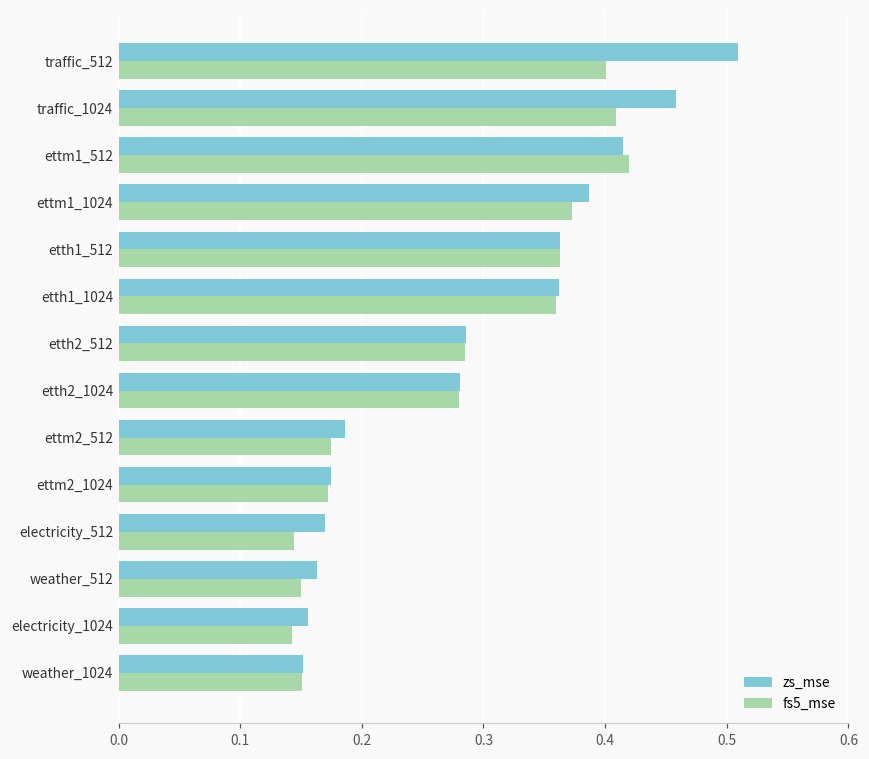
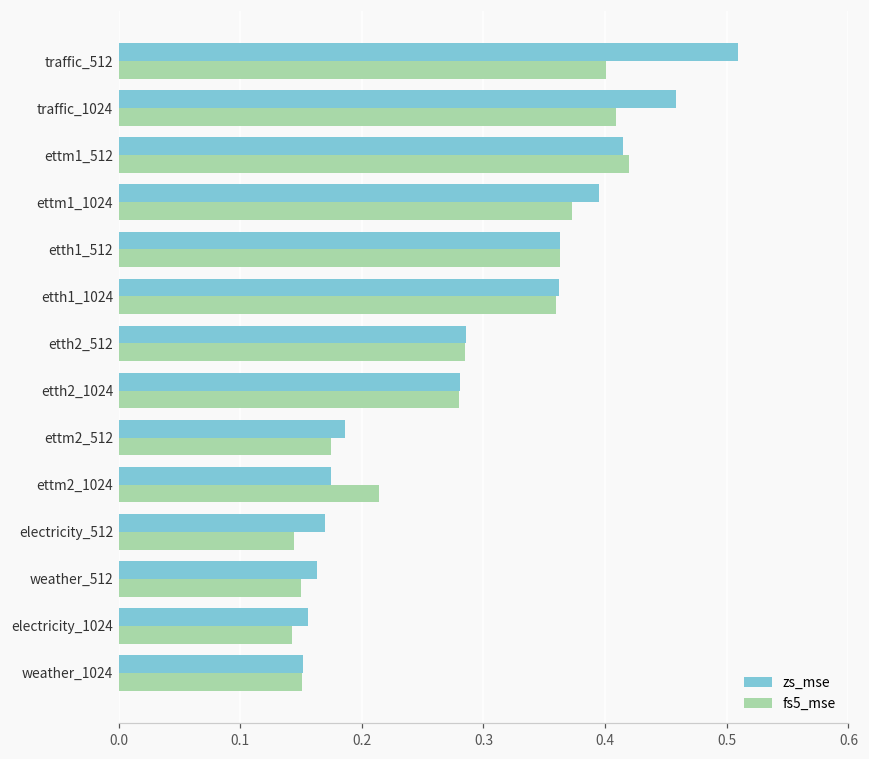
zs_mse, ettm1_1024: 0.387 -> 0.395
fs5_mse, ettm2_1024: 0.172 -> 0.214
